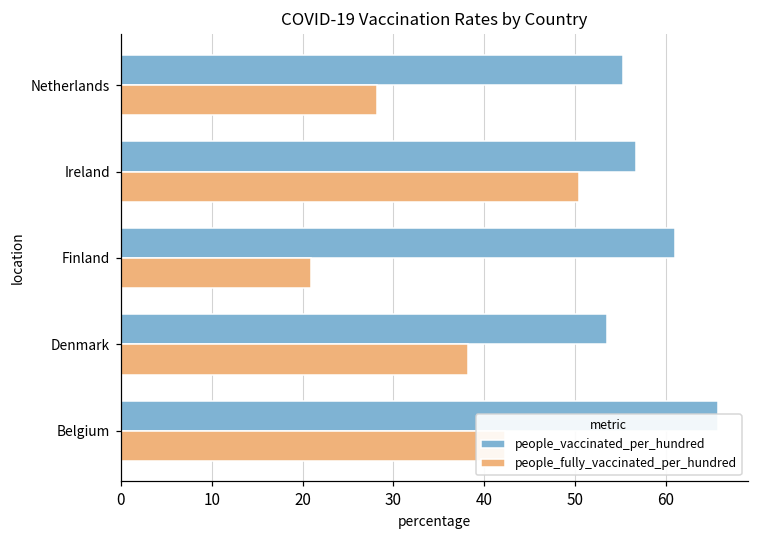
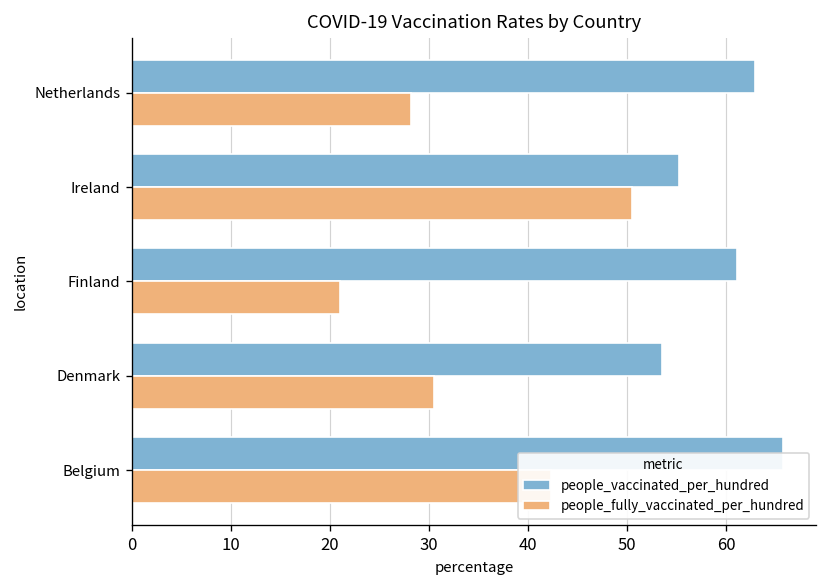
people_vaccinated_per_hundred, Netherlands: 55 -> 63
people_vaccinated_per_hundred, Ireland: 57 -> 55
people_fully_vaccinated_per_hundred, Denmark: 38 -> 30
